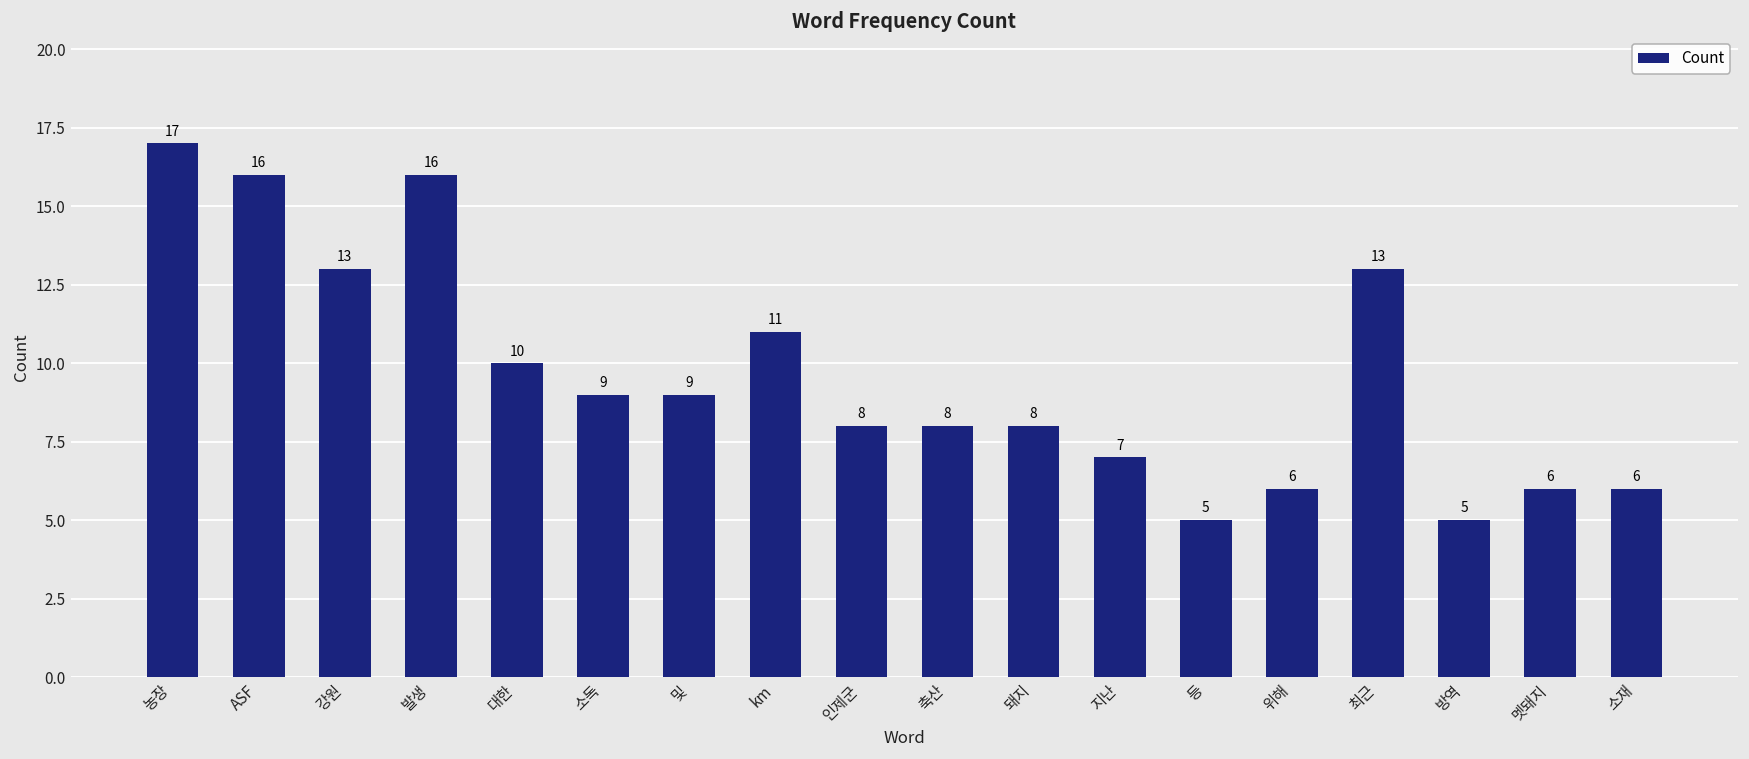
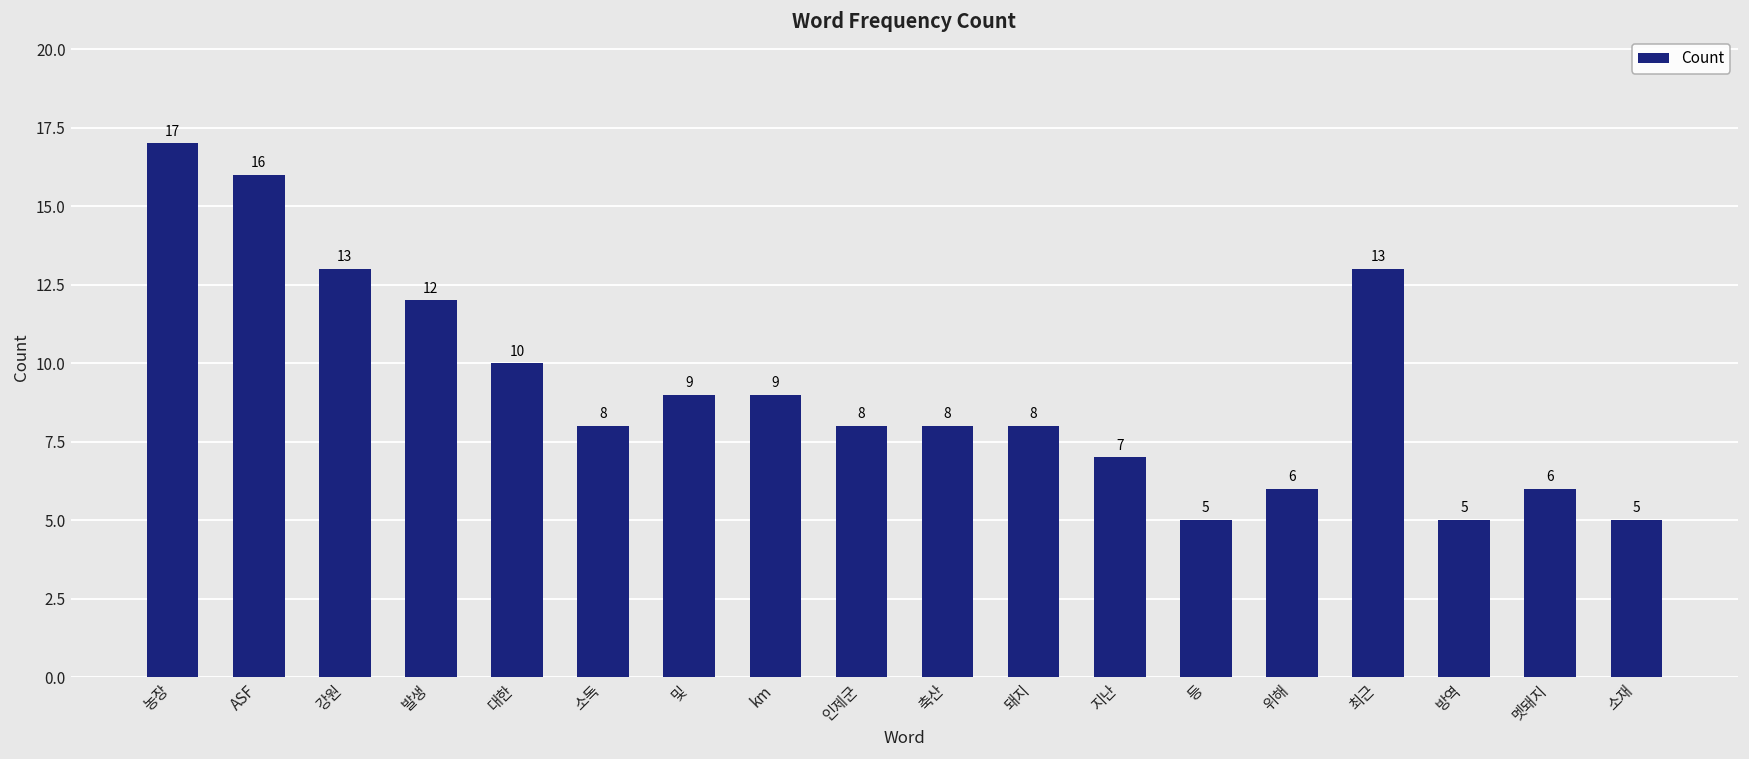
발생: 16 -> 12
소독: 9 -> 8
km: 11 -> 9
소재: 6 -> 5
